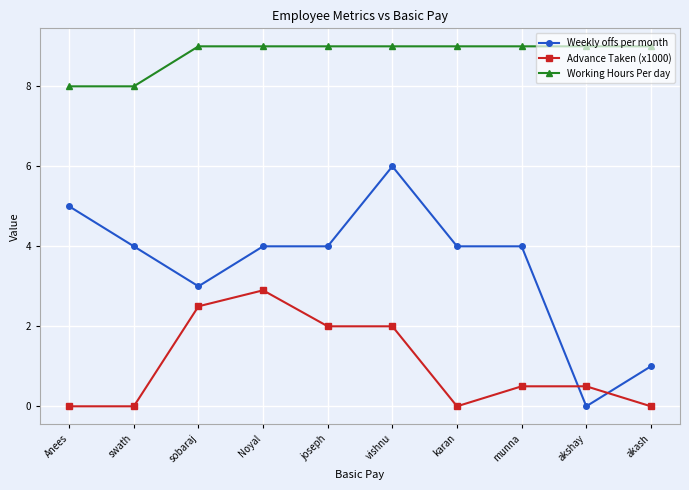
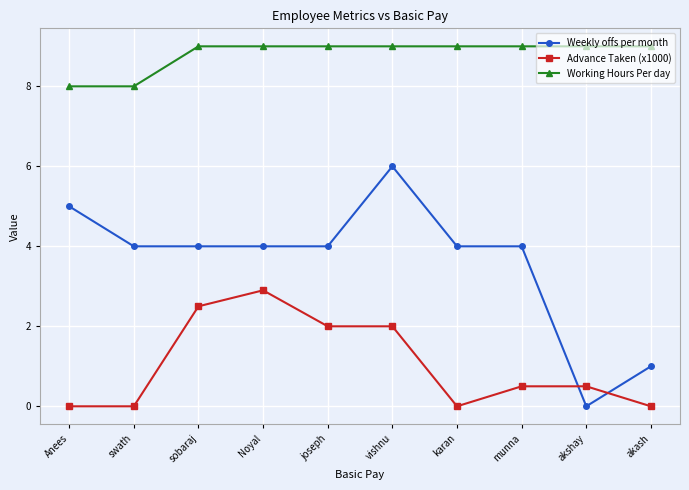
Weekly offs per month, sobaraj: 3 -> 4
